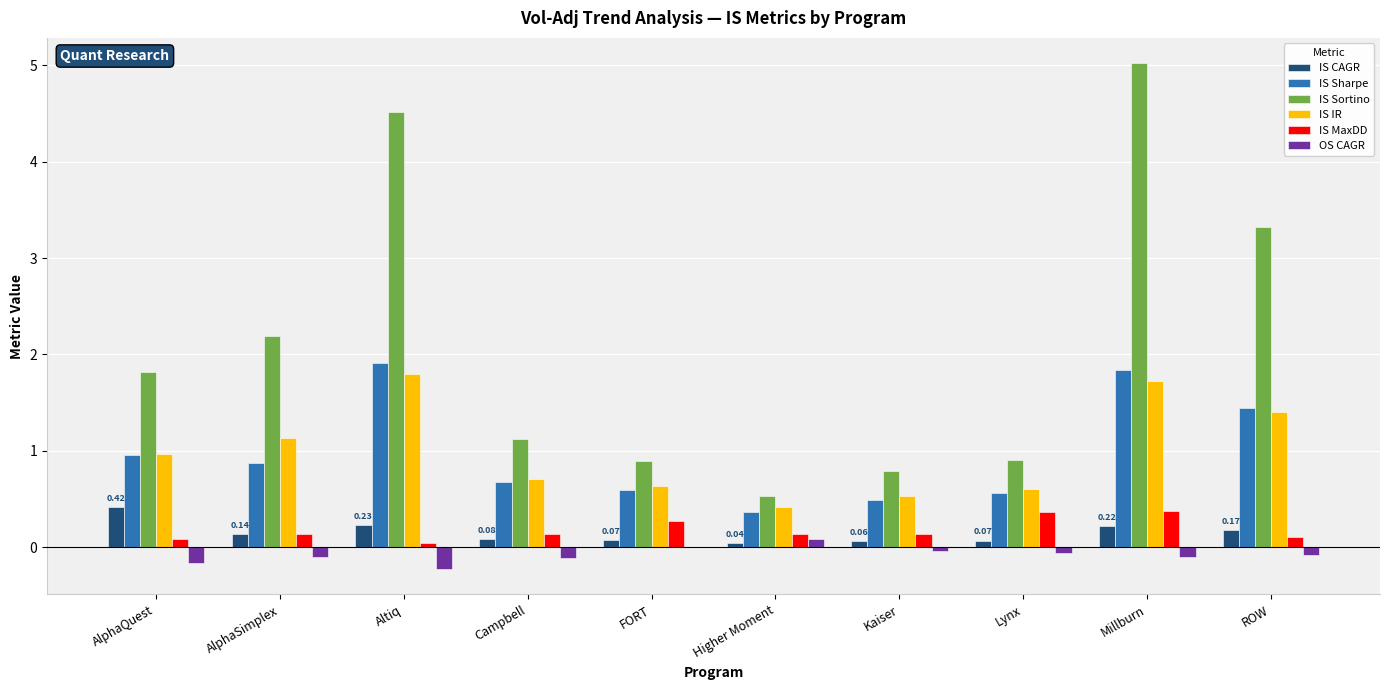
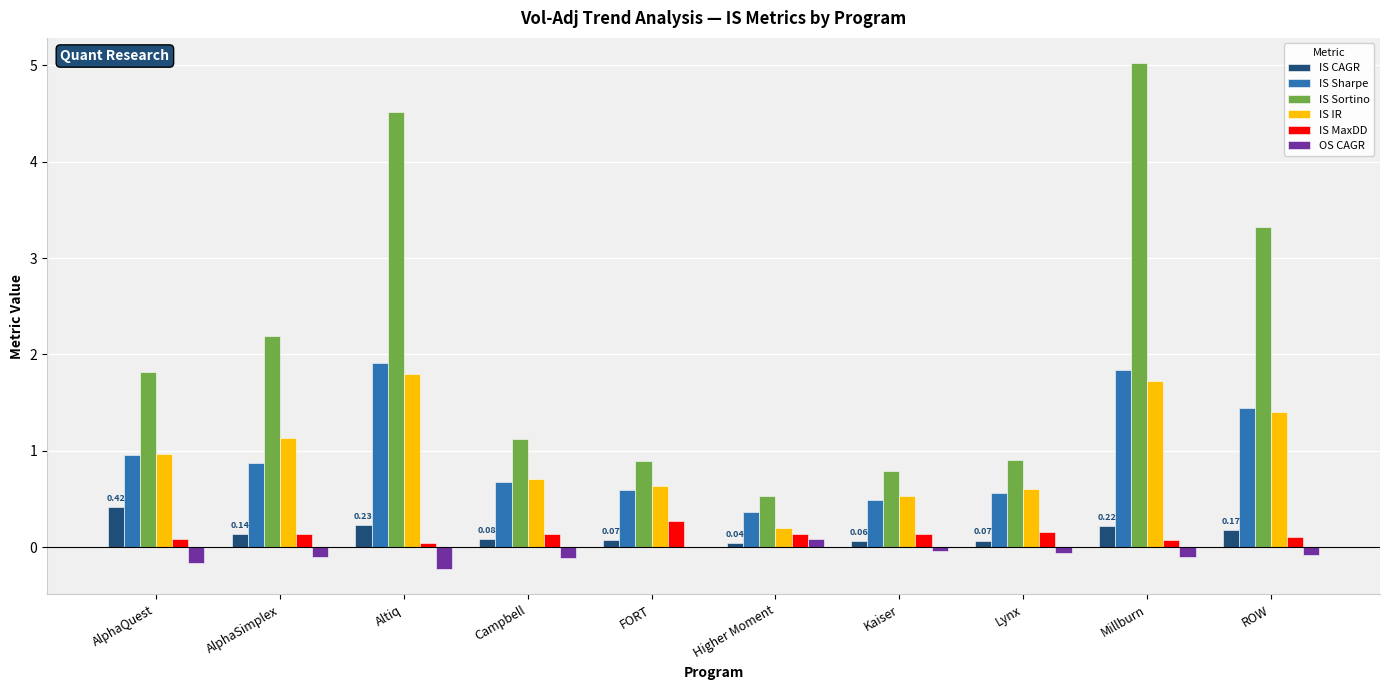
IS IR, Higher Moment: 0.4 -> 0.2
IS MaxDD, Lynx: 0.4 -> 0.2
IS MaxDD, Millburn: 0.4 -> 0.1
